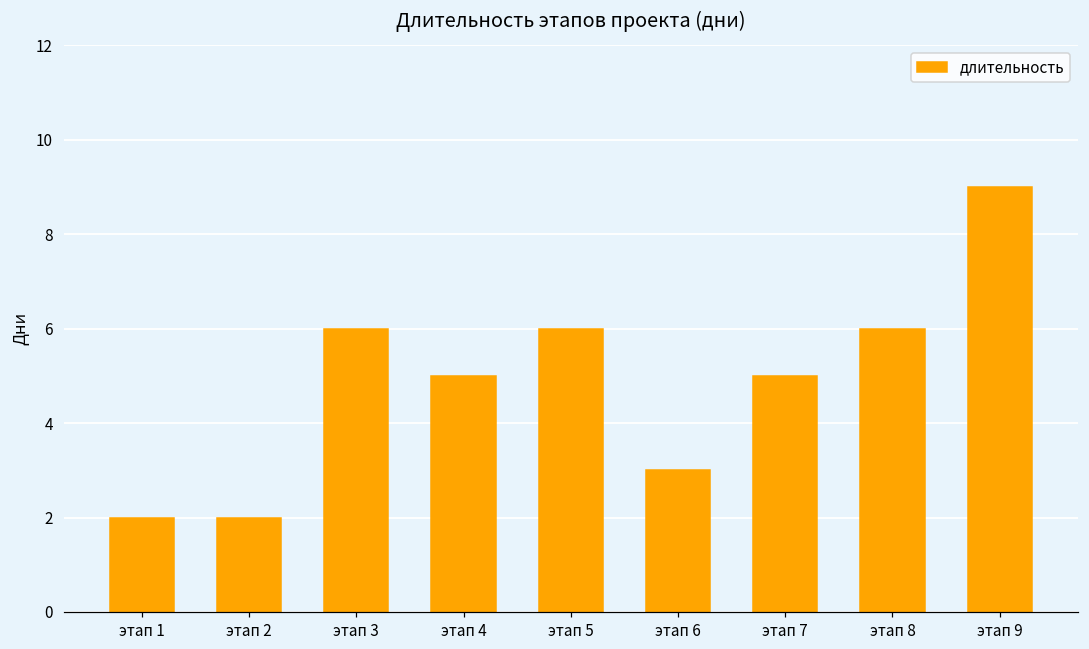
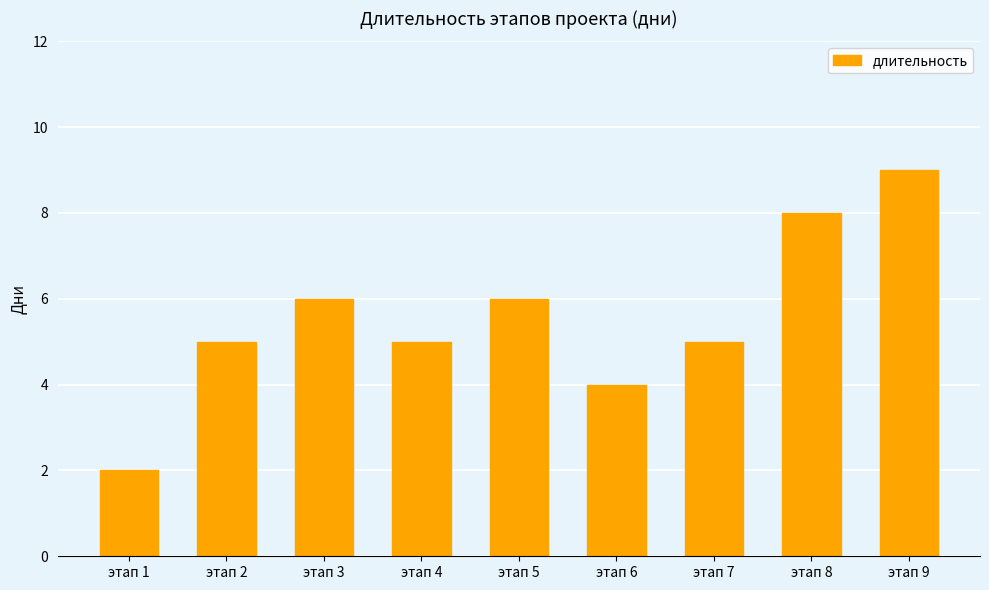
этап 2: 2 -> 5
этап 6: 3 -> 4
этап 8: 6 -> 8
